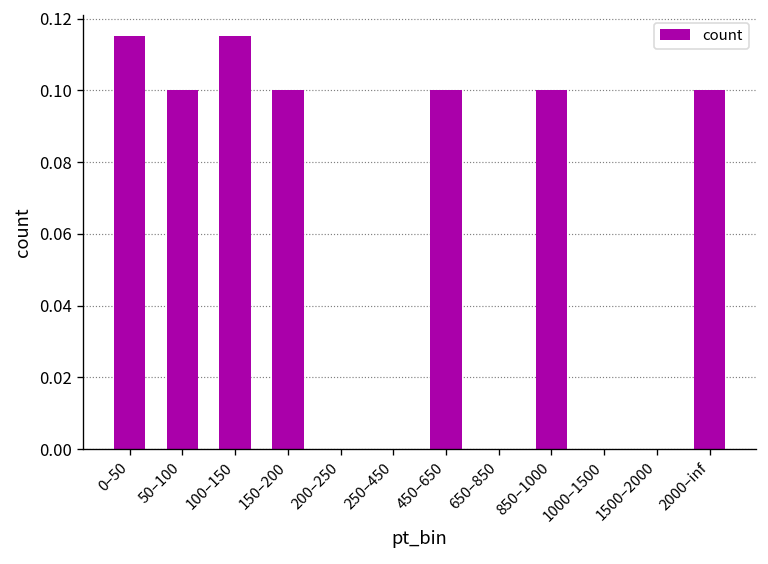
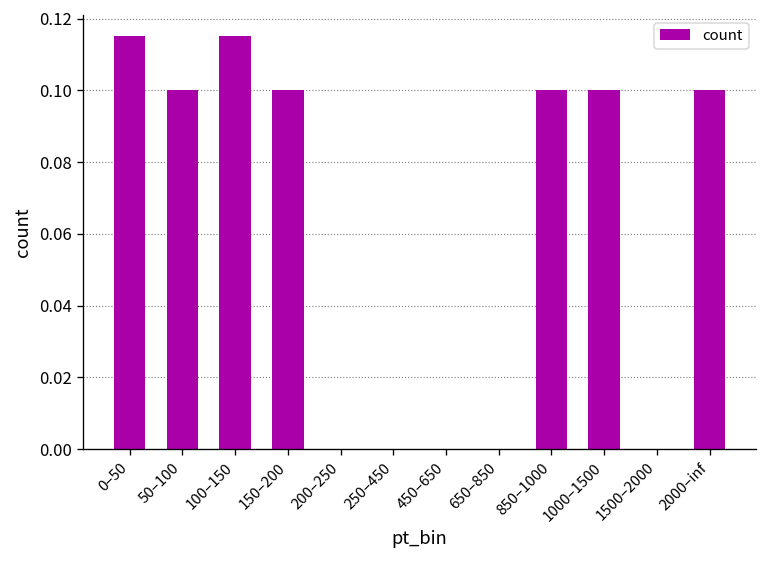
450–650: 0.1 -> 0.0
1000–1500: 0.0 -> 0.1
